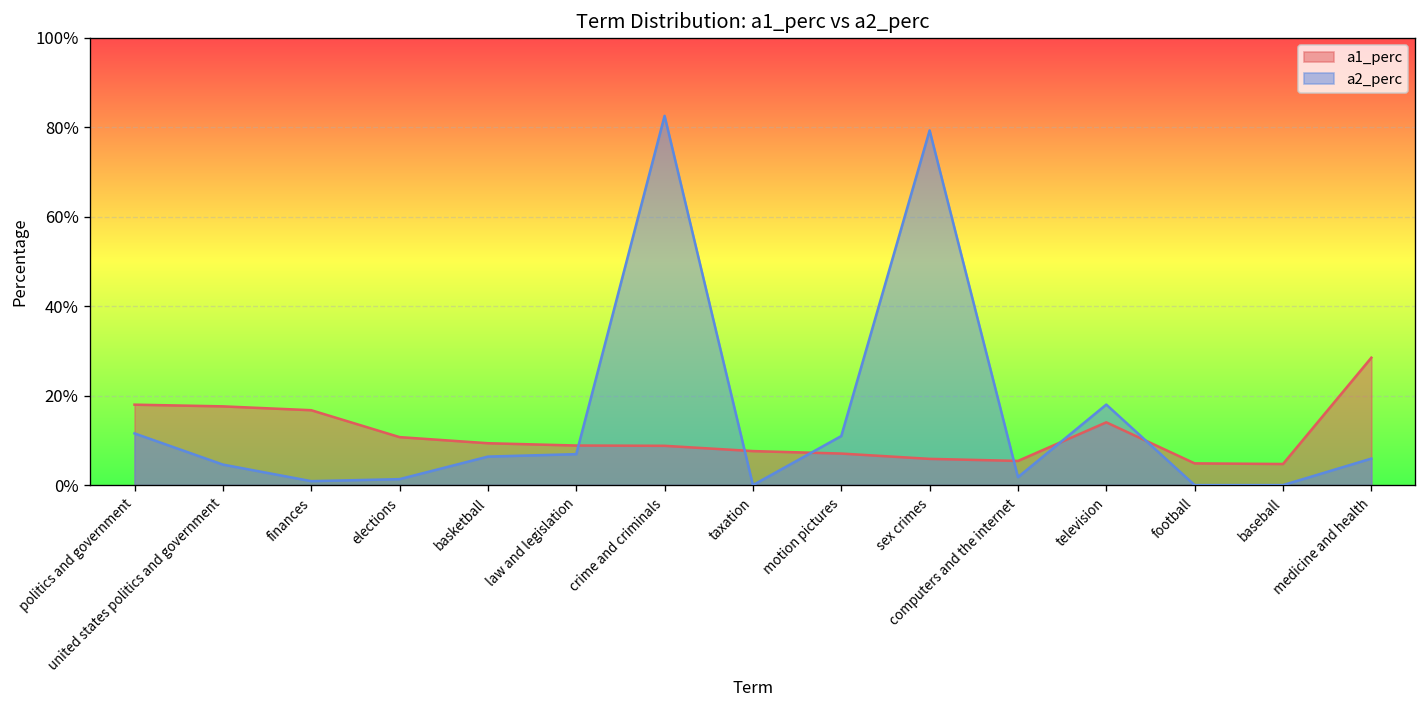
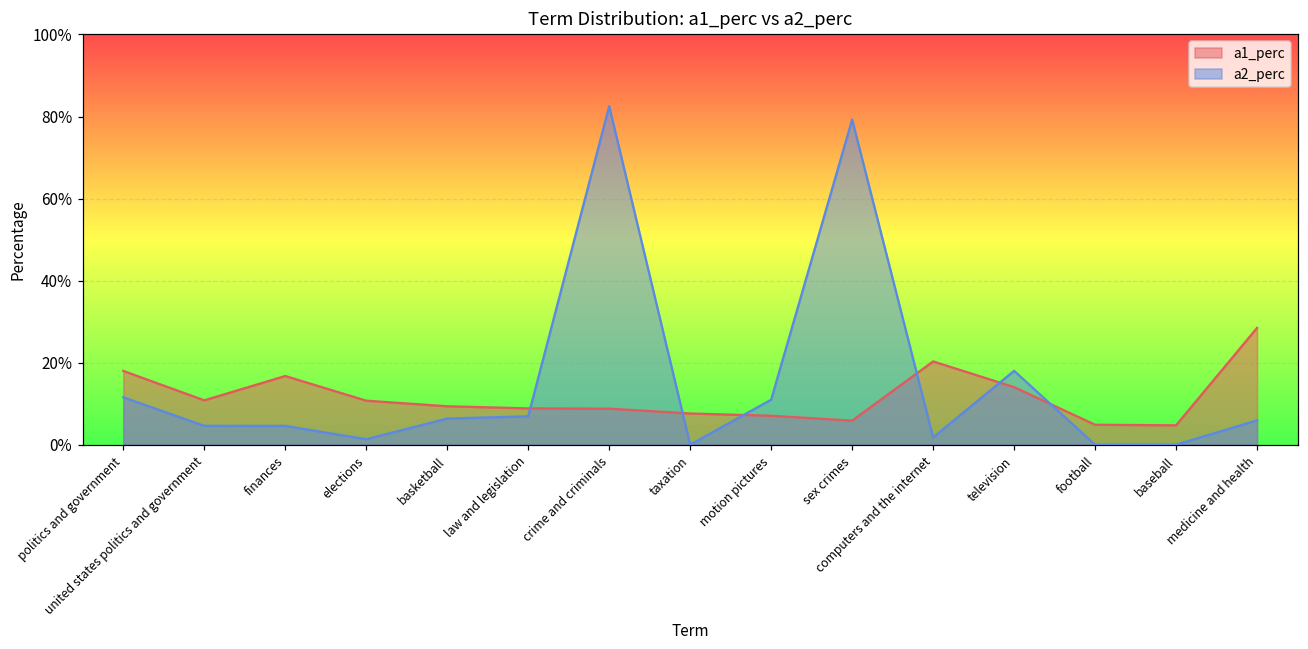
a1_perc, united states politics and government: 18% -> 11%
a2_perc, finances: 1% -> 5%
a1_perc, computers and the internet: 5% -> 20%
